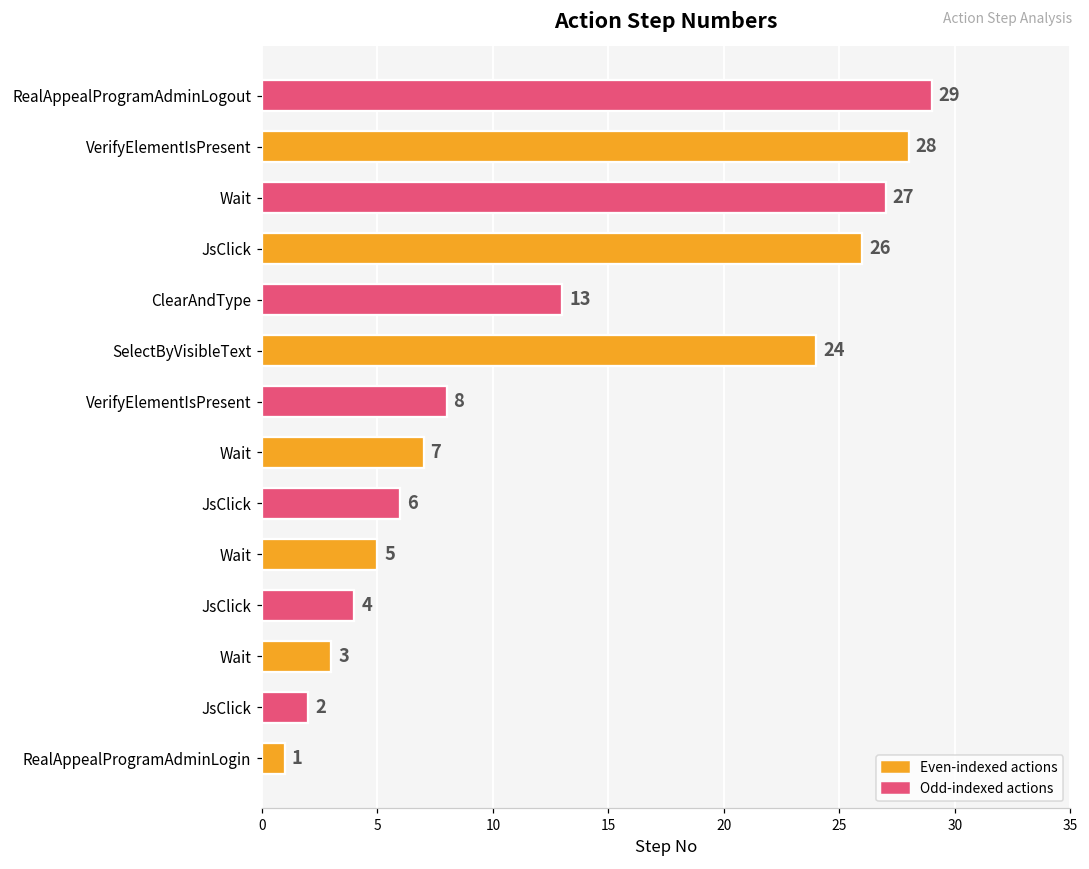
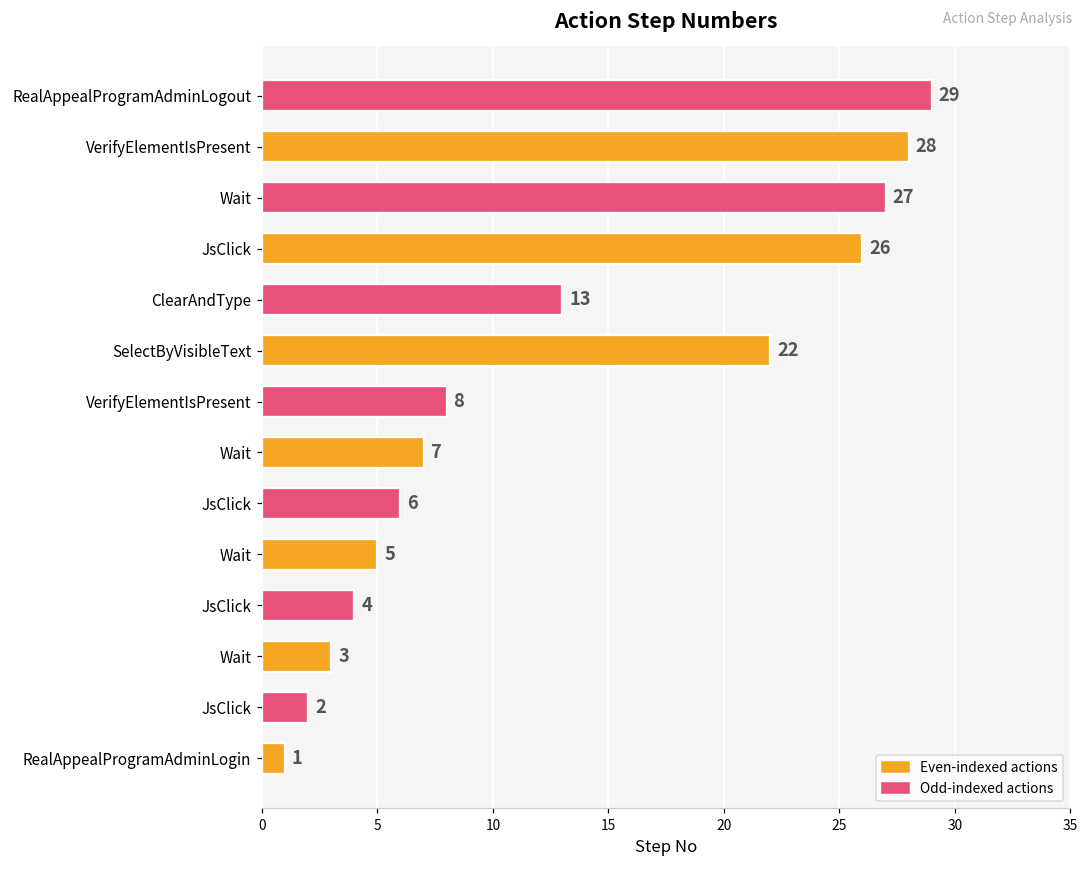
SelectByVisibleText: 24 -> 22
